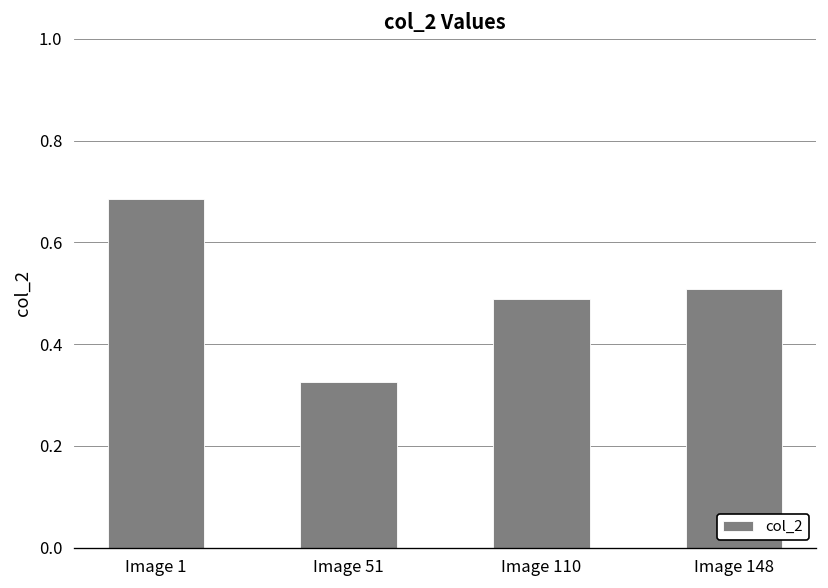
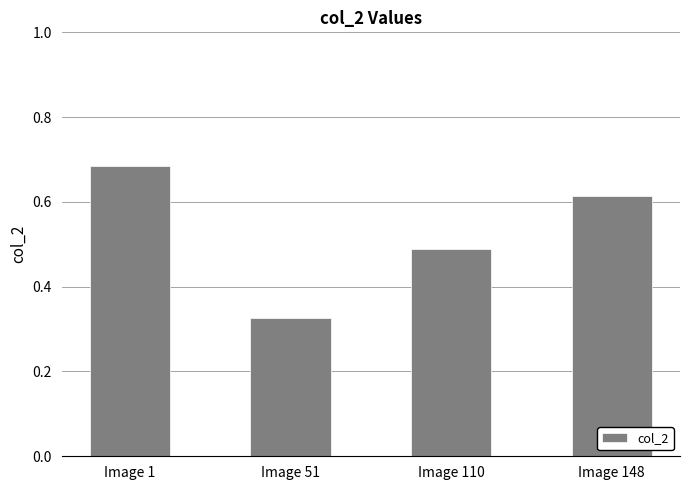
Image 148: 0.51 -> 0.61
